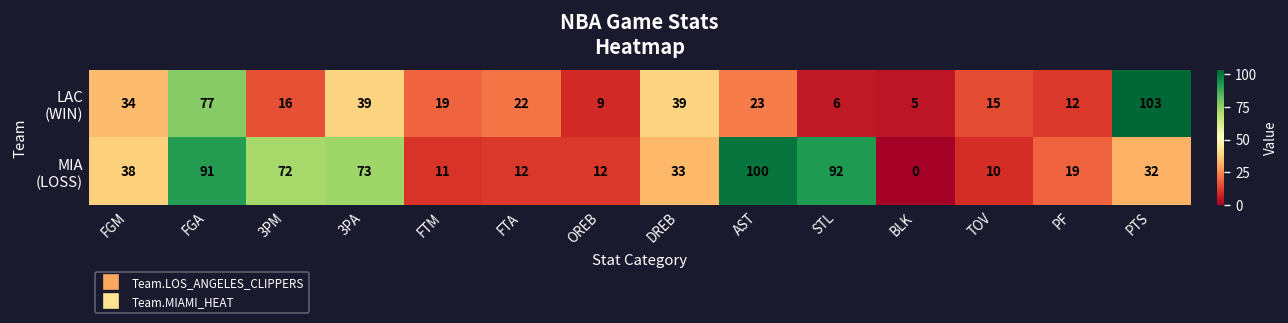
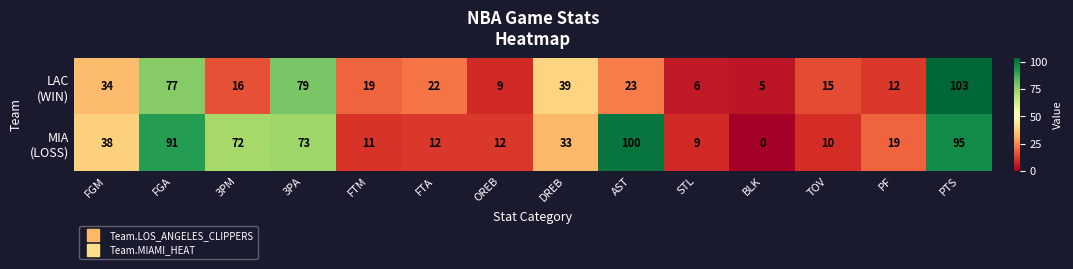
LAC (WIN), 3PA: 39 -> 79
MIA (LOSS), STL: 92 -> 9
MIA (LOSS), PTS: 32 -> 95
